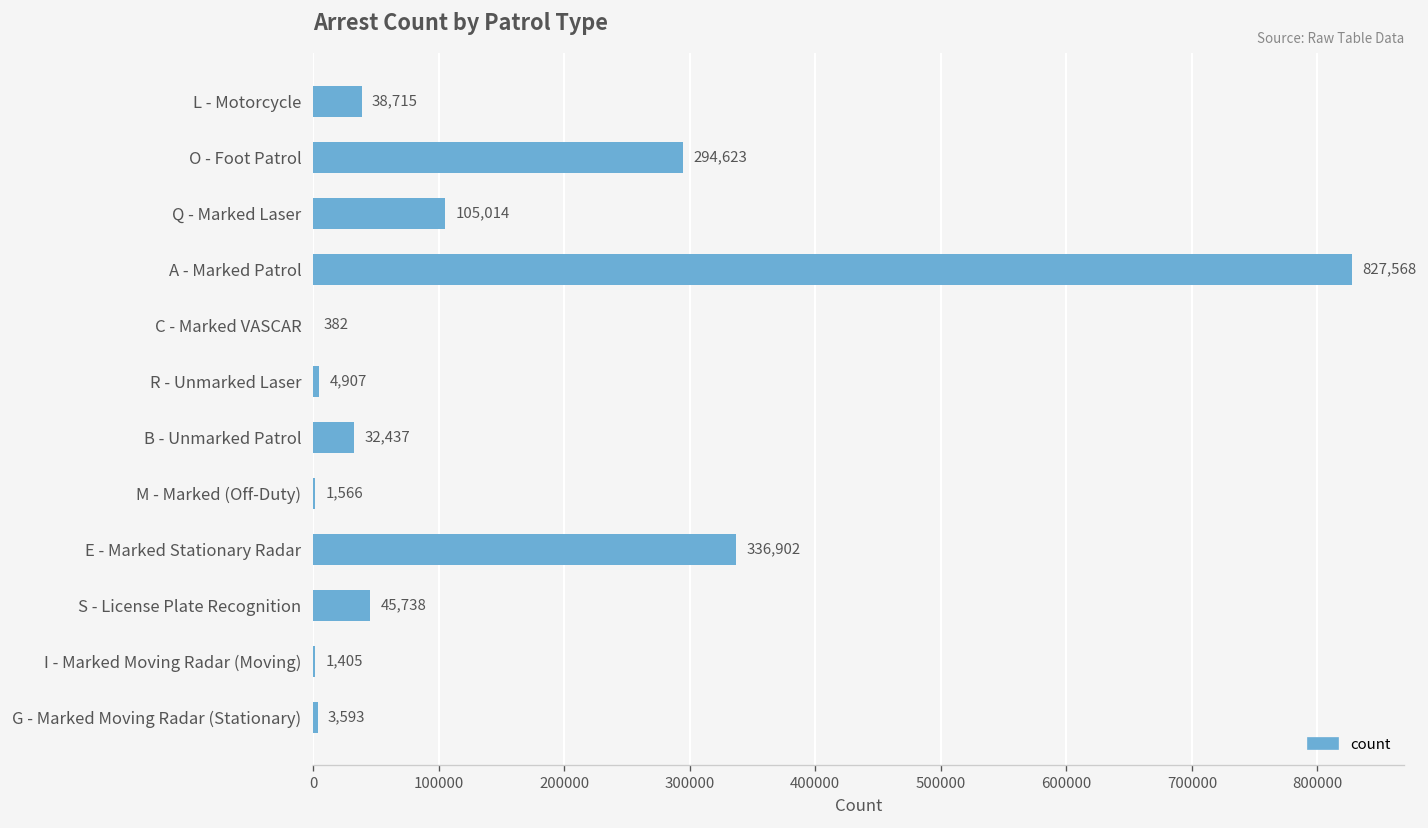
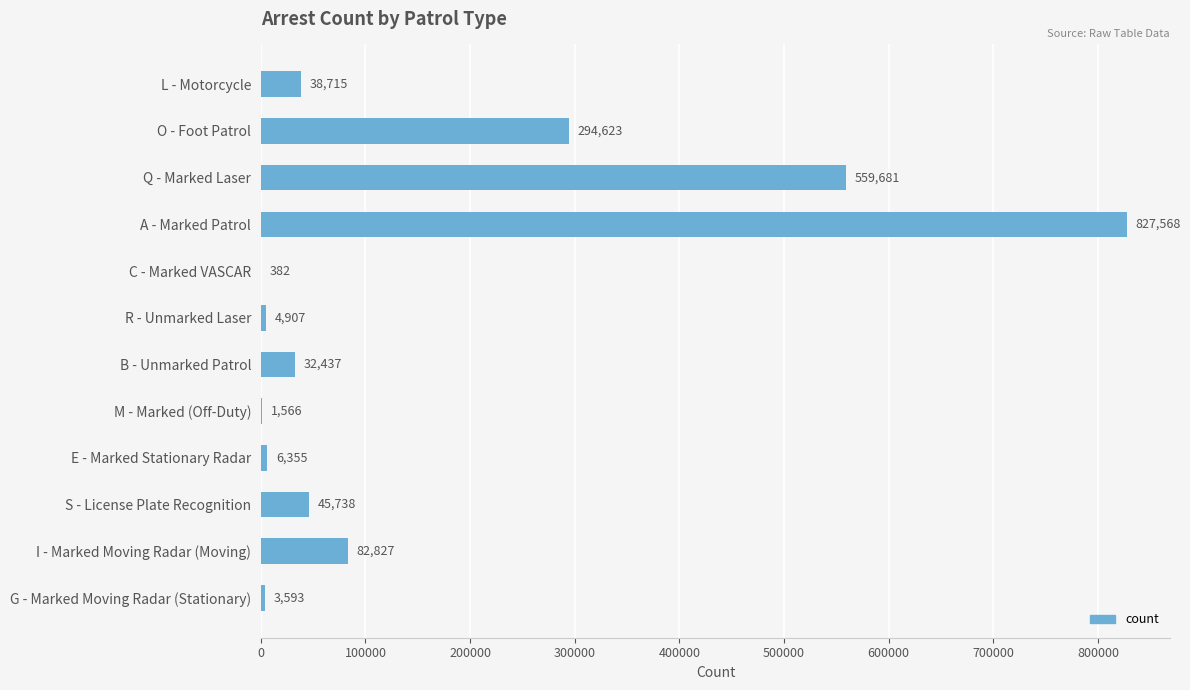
Q - Marked Laser: 105,014 -> 559,681
E - Marked Stationary Radar: 336,902 -> 6,355
I - Marked Moving Radar (Moving): 1,405 -> 82,827
